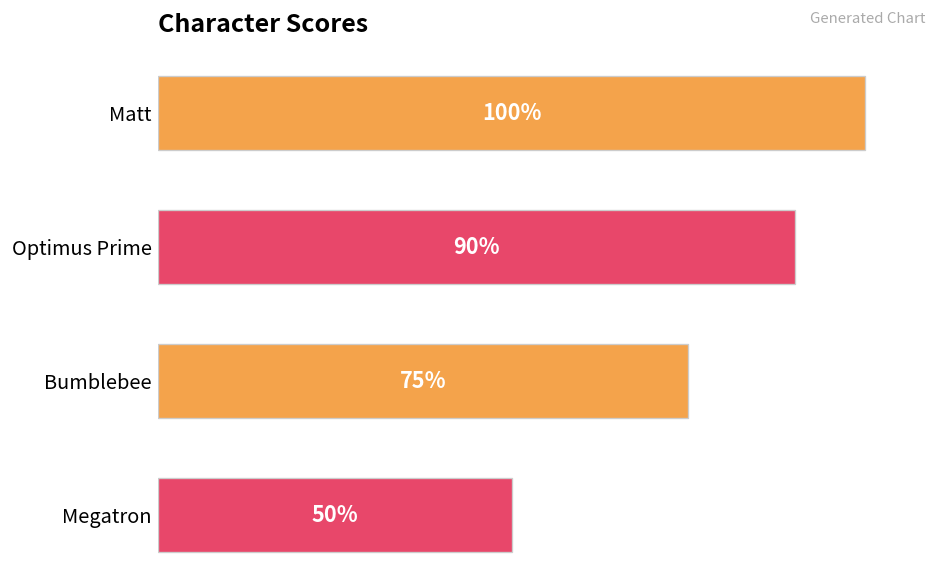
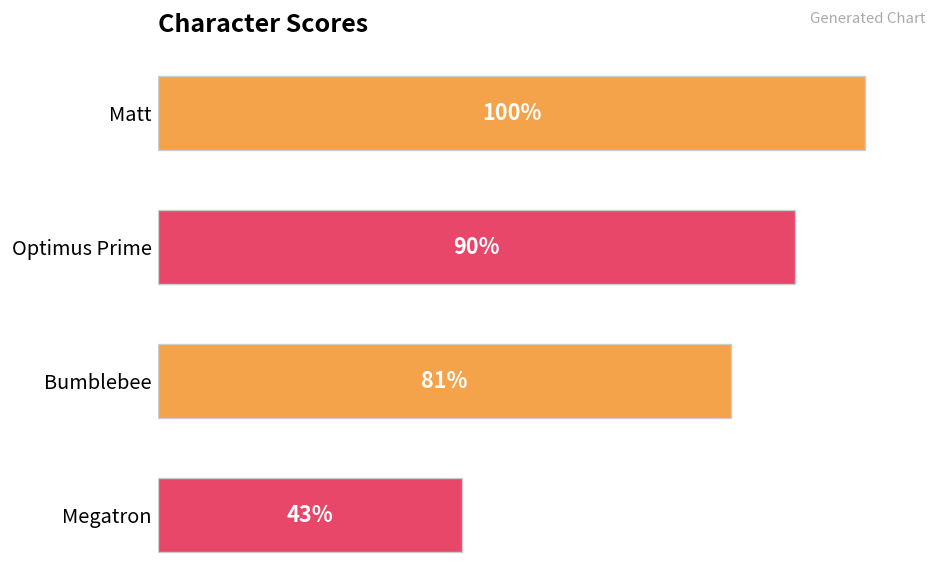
Bumblebee: 75% -> 81%
Megatron: 50% -> 43%
